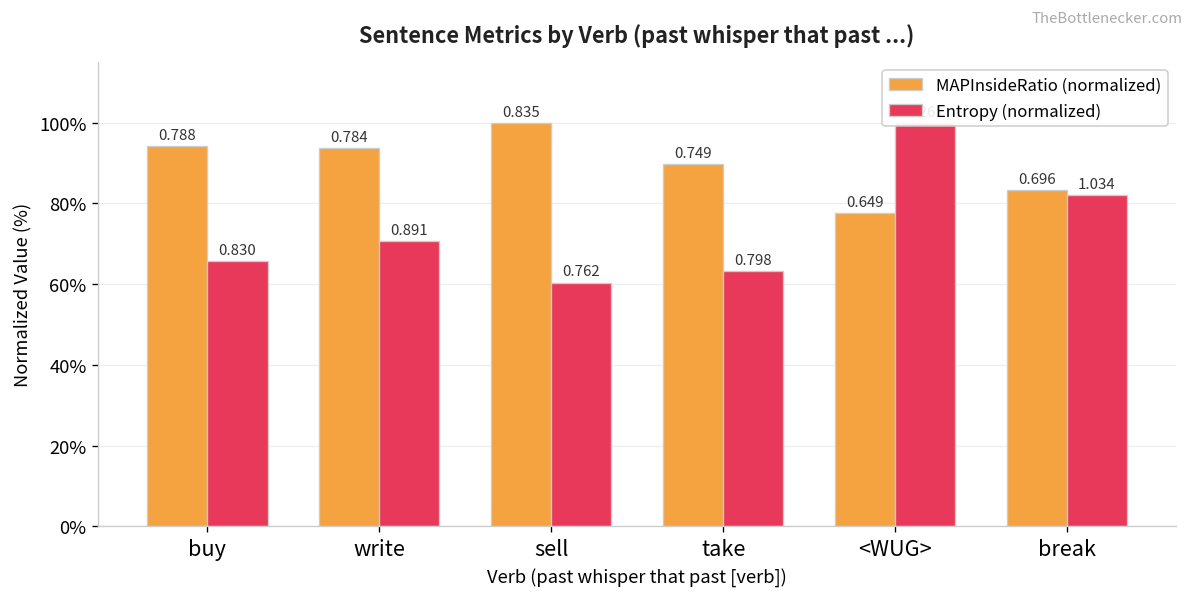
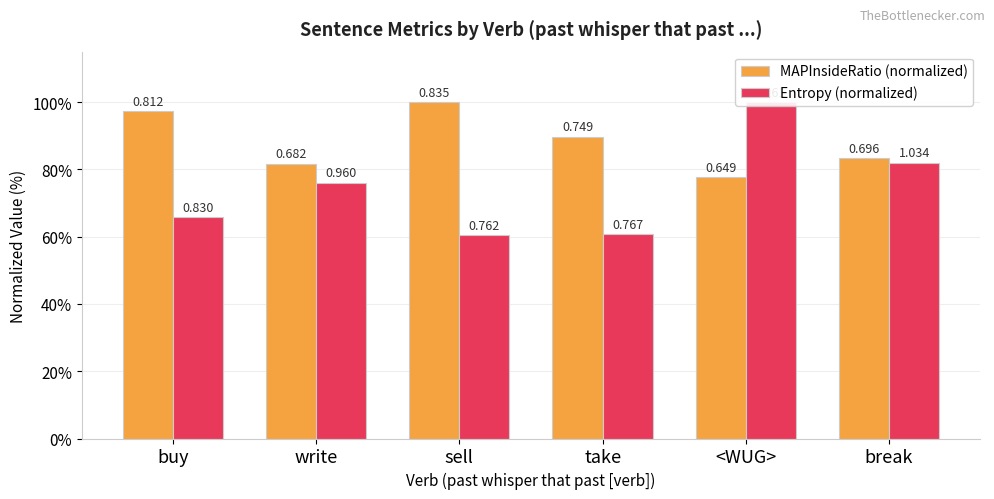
MAPInsideRatio (normalized), buy: 0.788 -> 0.812
MAPInsideRatio (normalized), write: 0.784 -> 0.682
Entropy (normalized), write: 0.891 -> 0.960
Entropy (normalized), take: 0.798 -> 0.767
